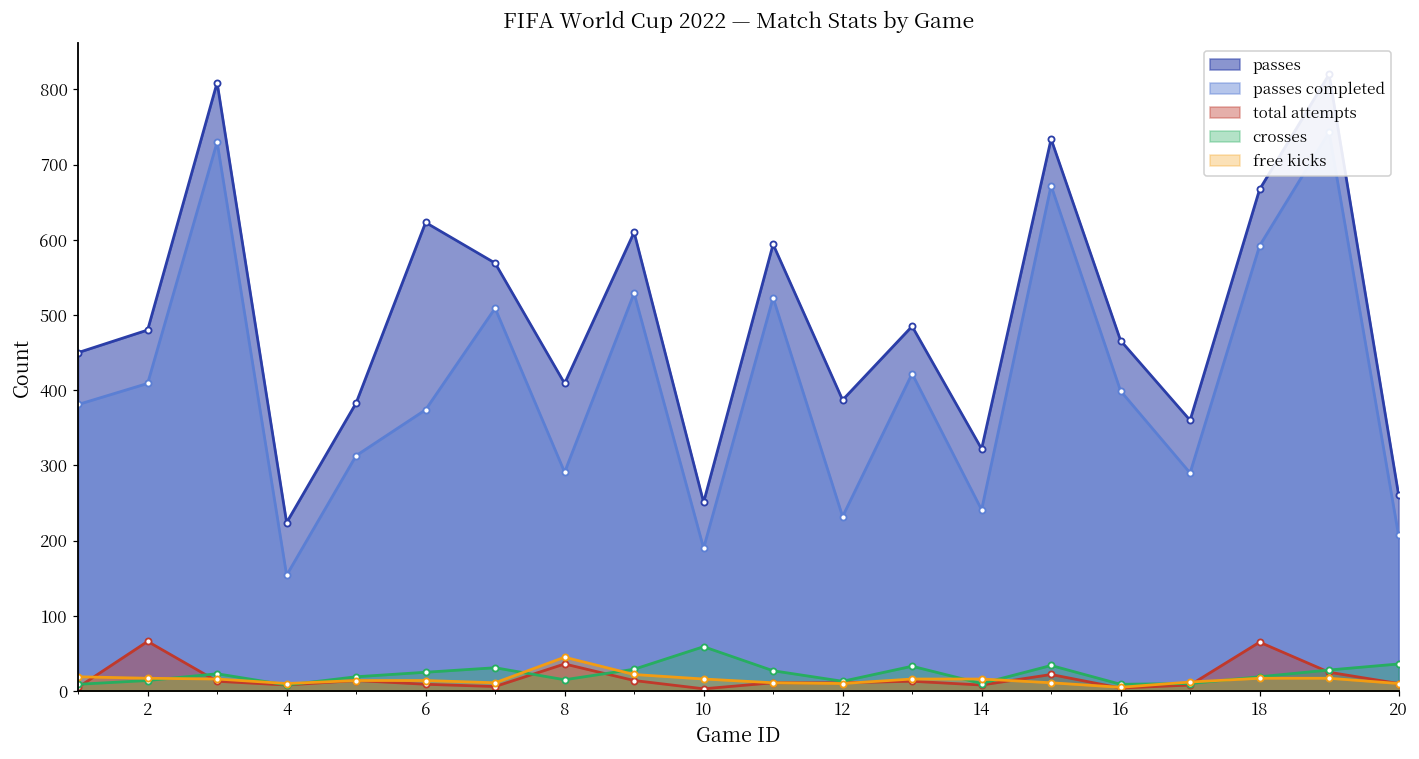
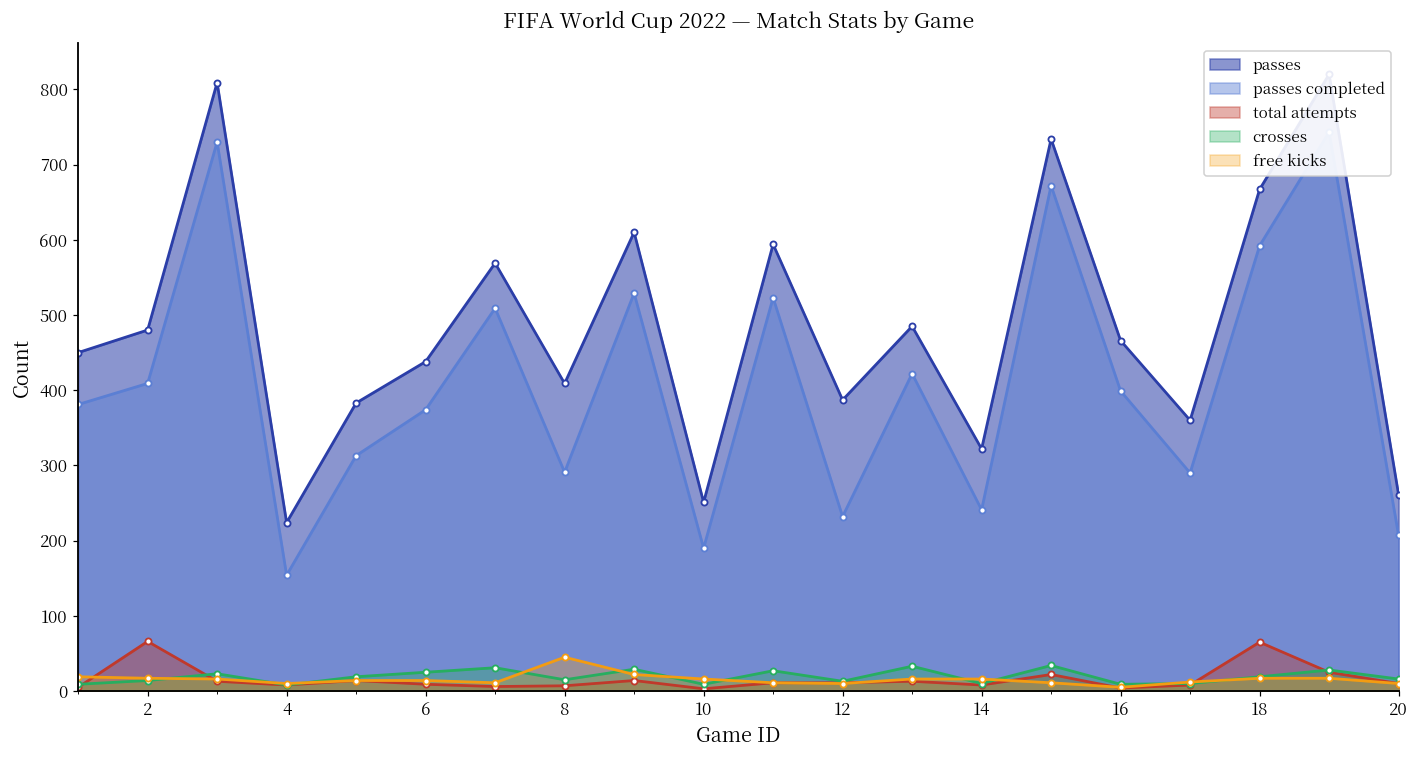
passes, 6: 620 -> 440
total attempts, 8: 40 -> 10
crosses, 10: 60 -> 10
crosses, 20: 40 -> 20
